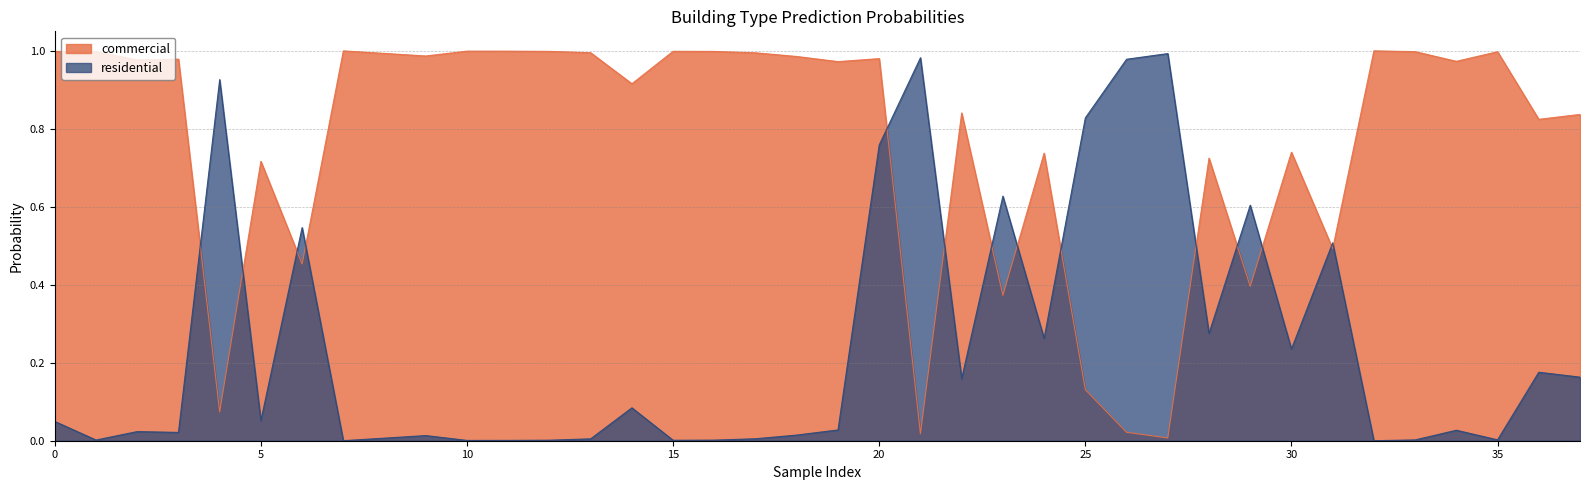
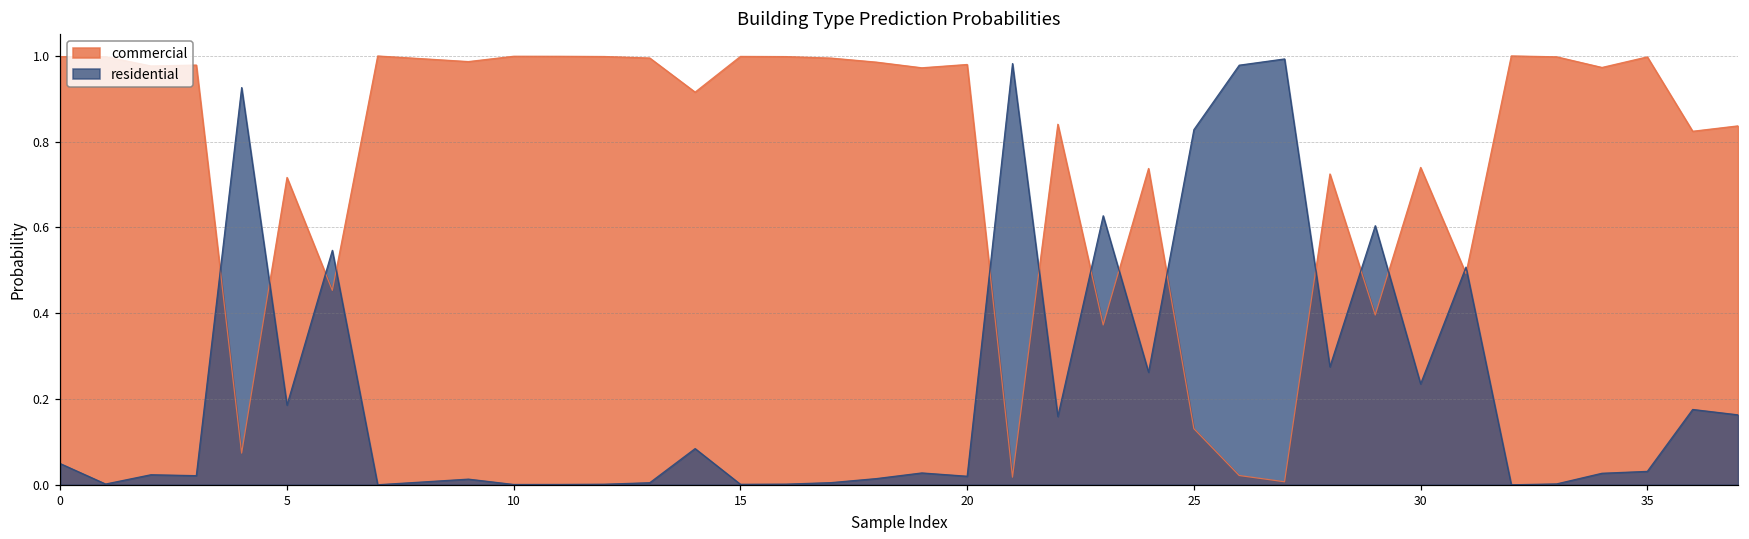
residential, 5: 0.05 -> 0.19
residential, 20: 0.76 -> 0.02
residential, 35: 0.00 -> 0.03
